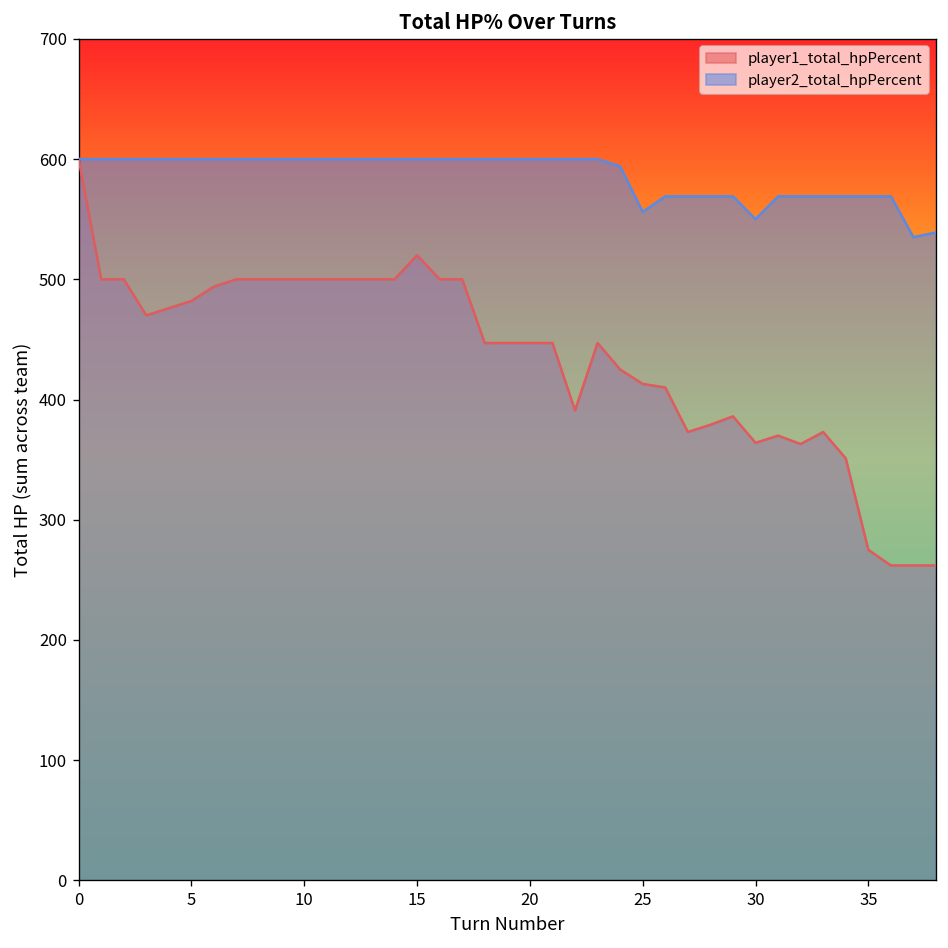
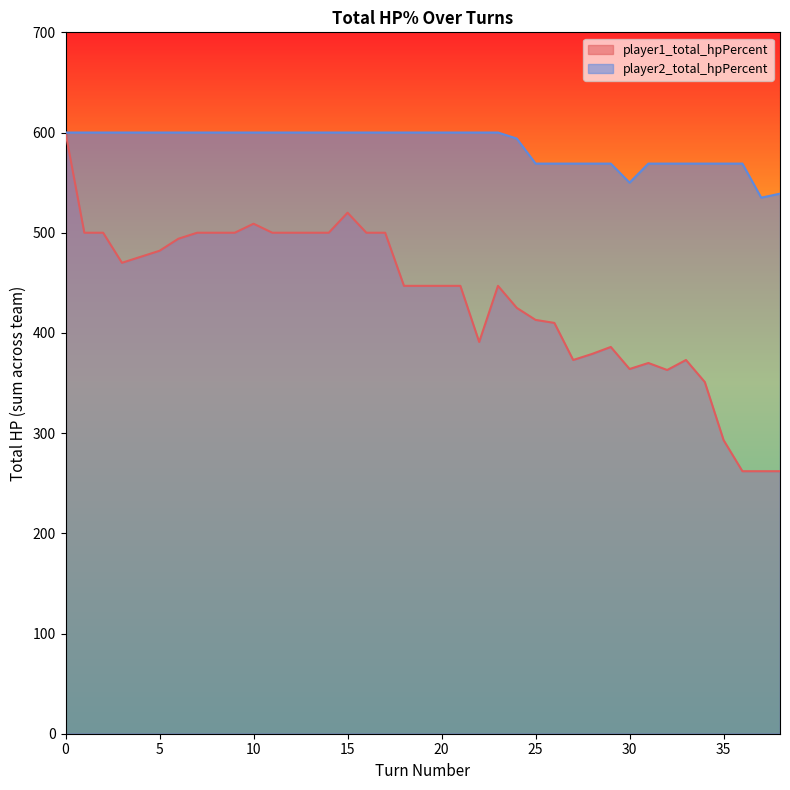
player1_total_hpPercent, 10: 500 -> 509
player2_total_hpPercent, 25: 556 -> 569
player1_total_hpPercent, 35: 275 -> 293
